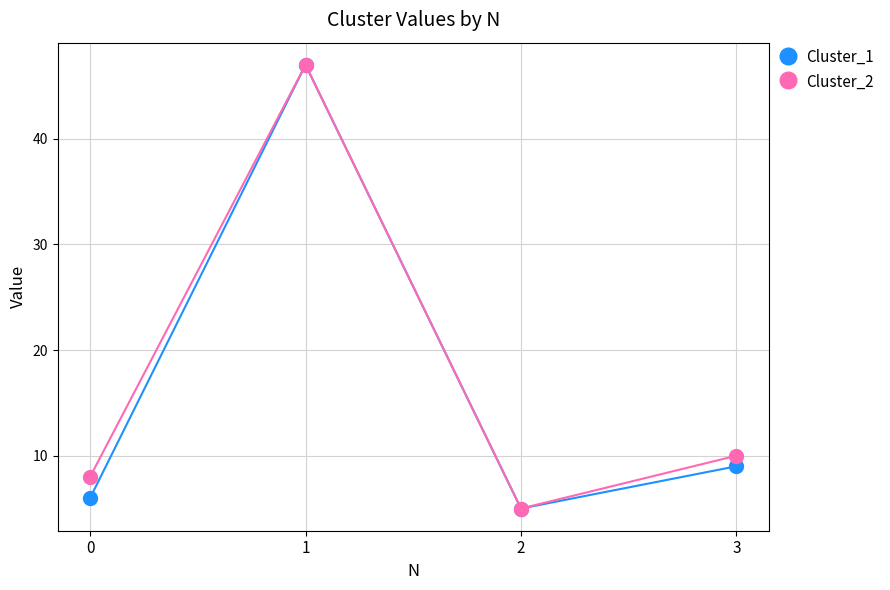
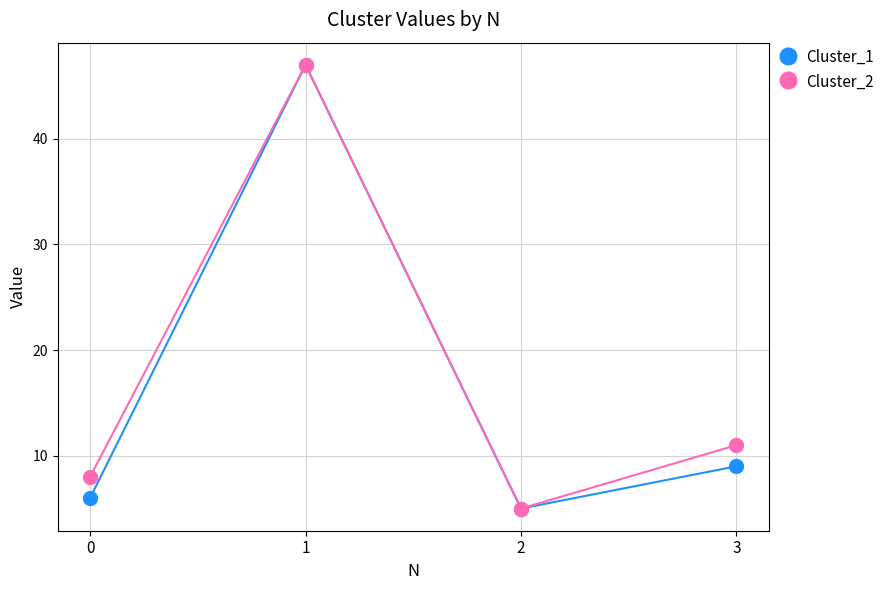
Cluster_2, 3: 10 -> 11
